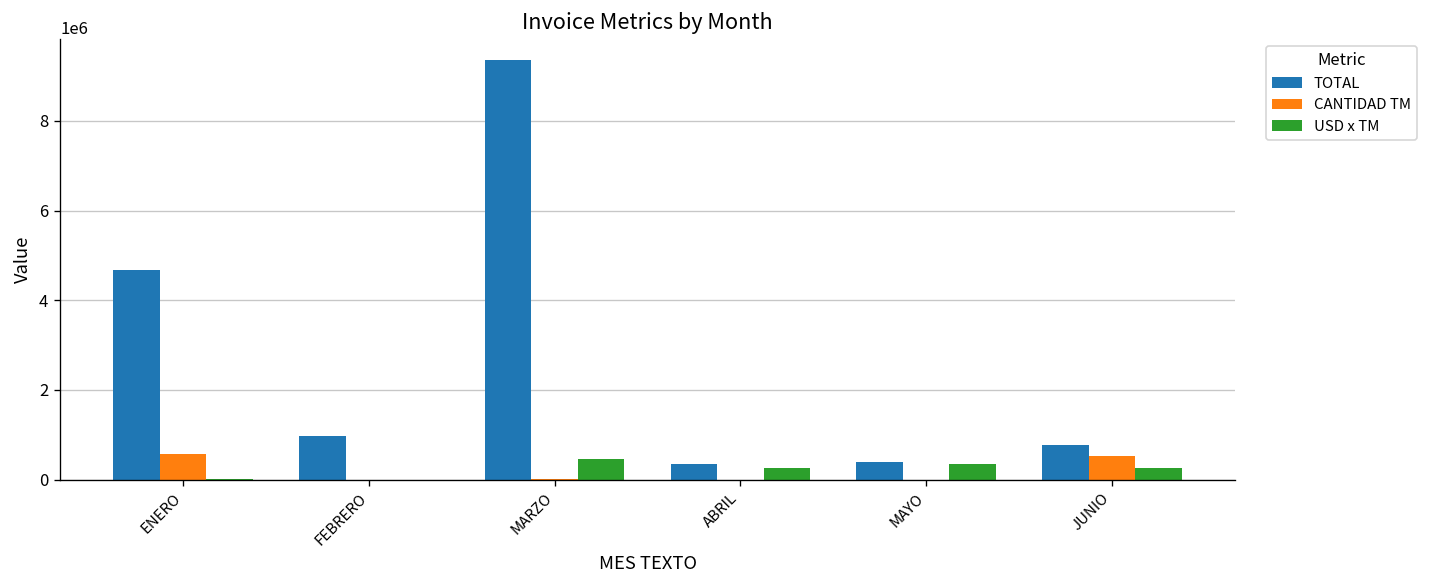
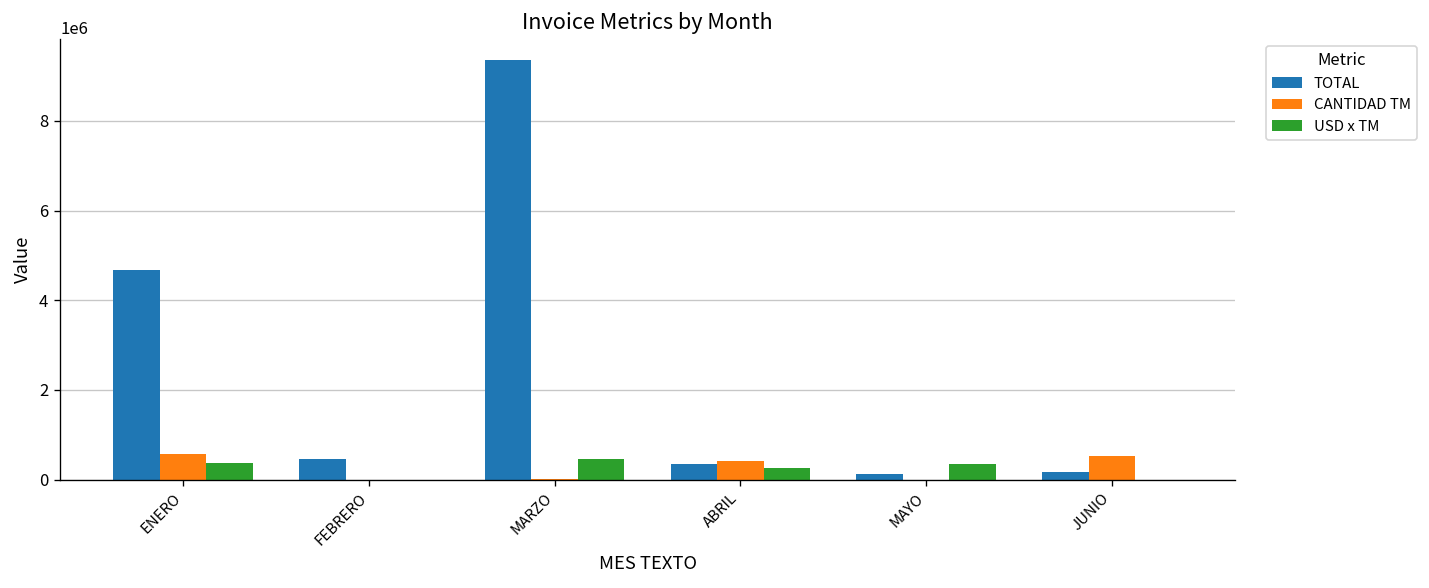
USD x TM, ENERO: 0 -> 400000
TOTAL, FEBRERO: 1000000 -> 500000
CANTIDAD TM, ABRIL: 0 -> 400000
TOTAL, MAYO: 400000 -> 100000
TOTAL, JUNIO: 800000 -> 200000
USD x TM, JUNIO: 300000 -> 0
